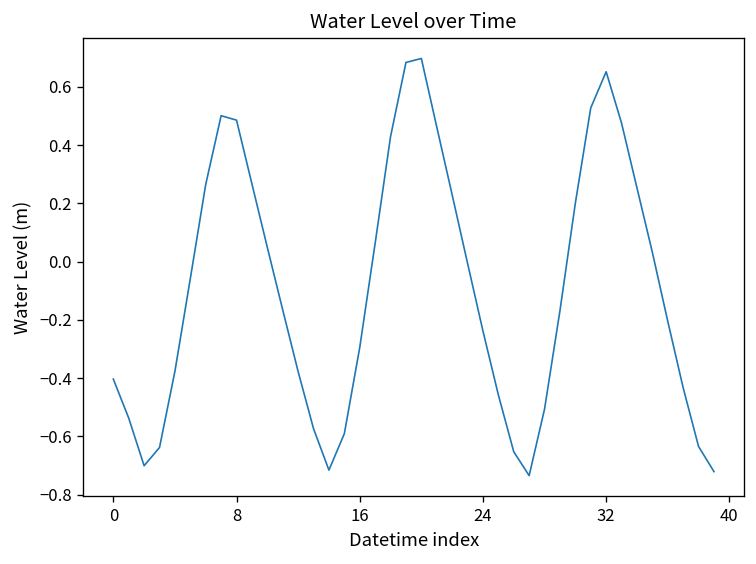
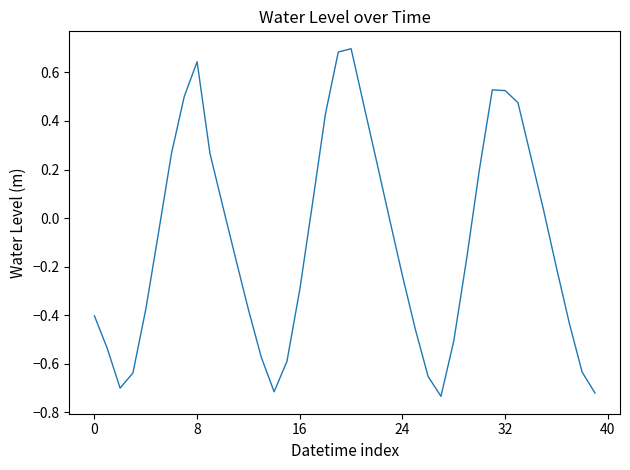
8: 0.49 -> 0.64
32: 0.65 -> 0.53
